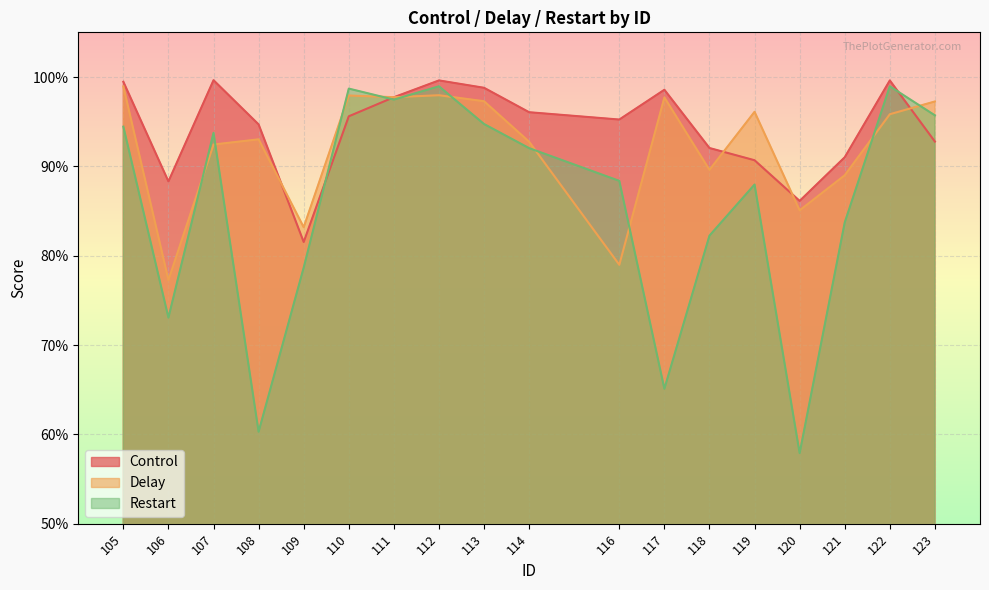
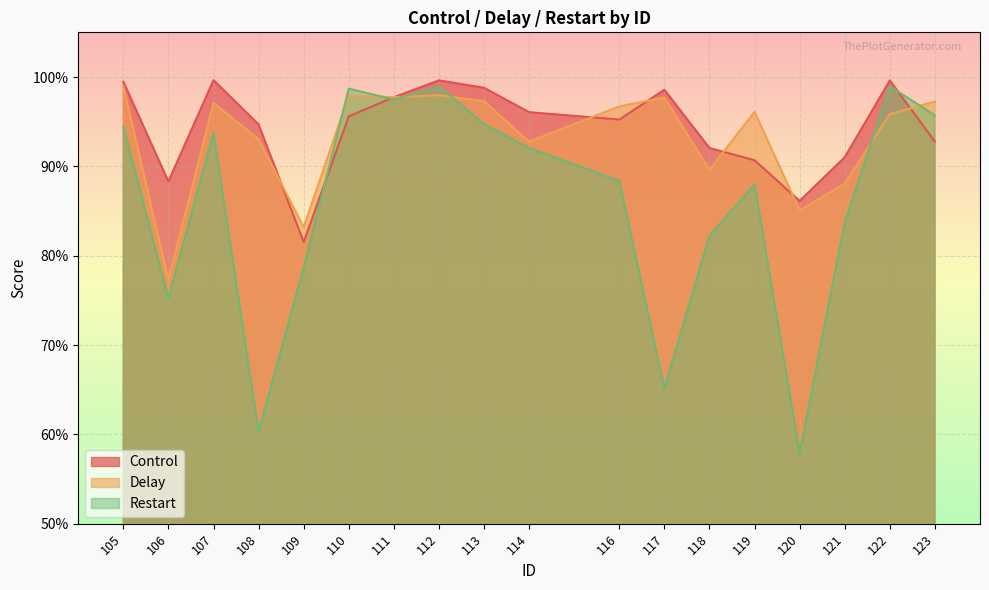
Restart, 106: 73% -> 75%
Delay, 107: 92% -> 97%
Delay, 116: 79% -> 97%
Delay, 121: 89% -> 88%
